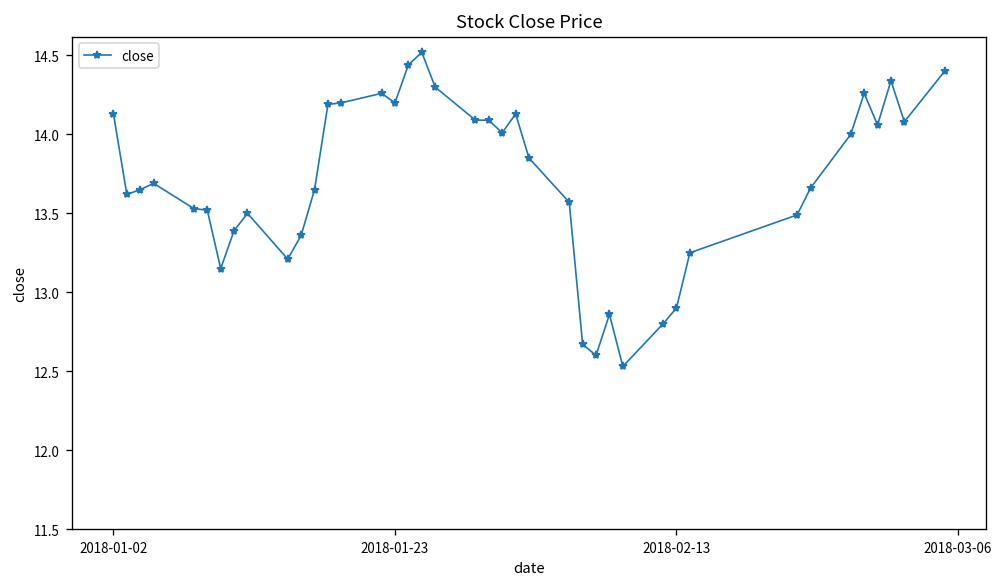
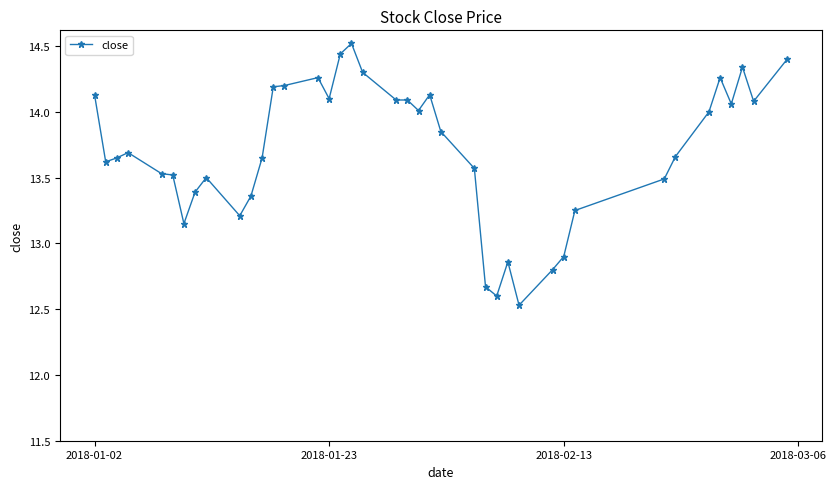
2018-01-23: 14.2 -> 14.1
